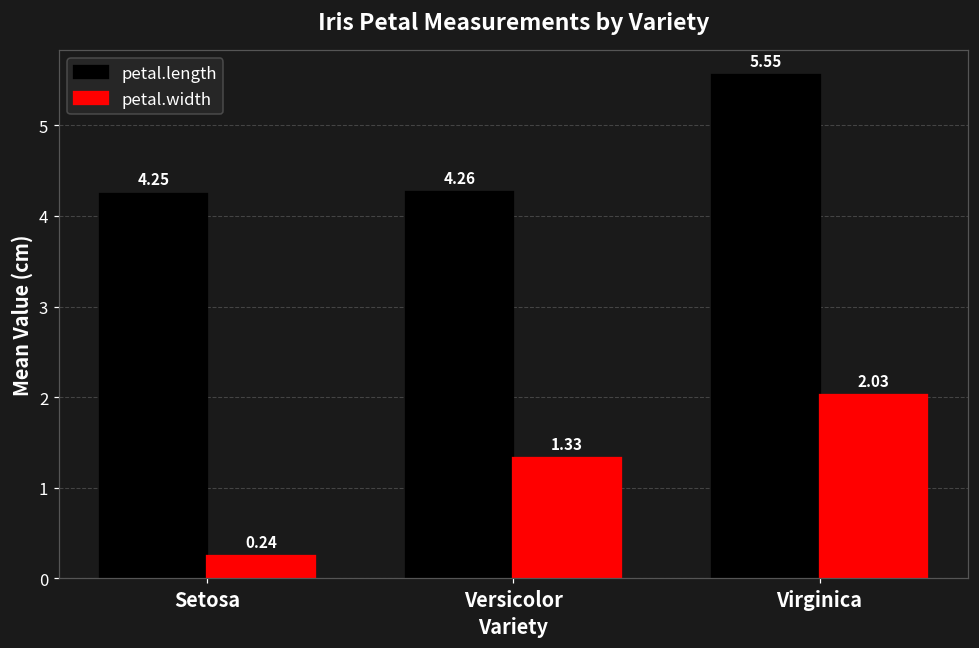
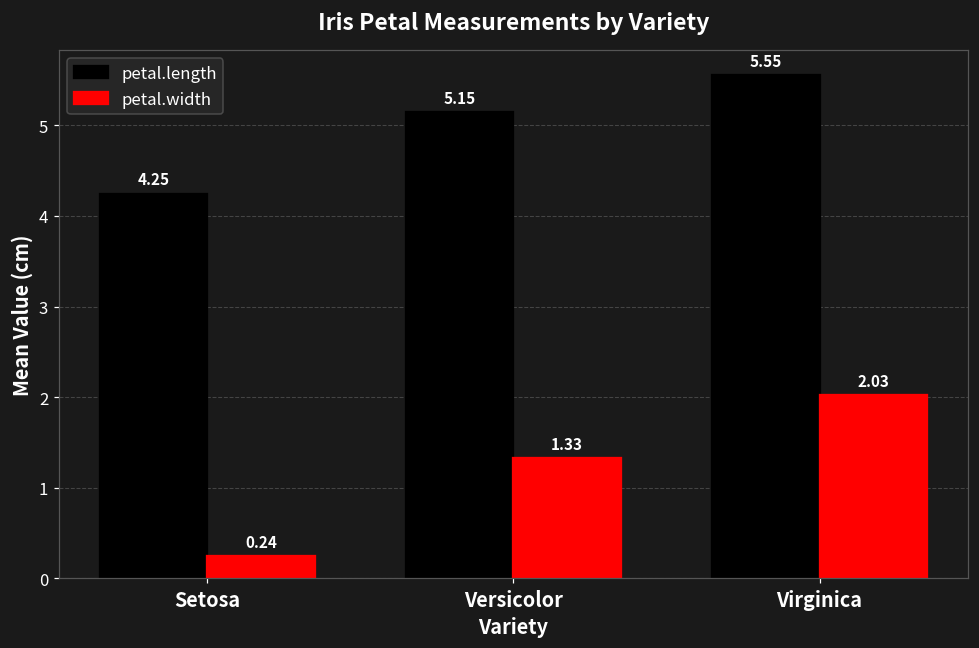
petal.length, Versicolor: 4.26 -> 5.15
